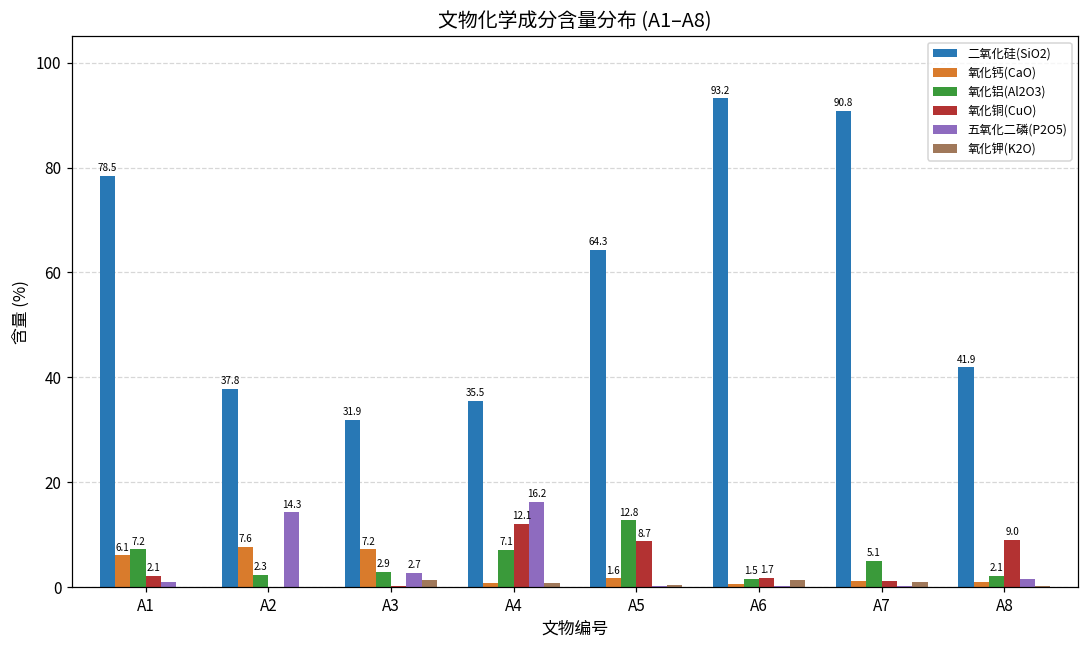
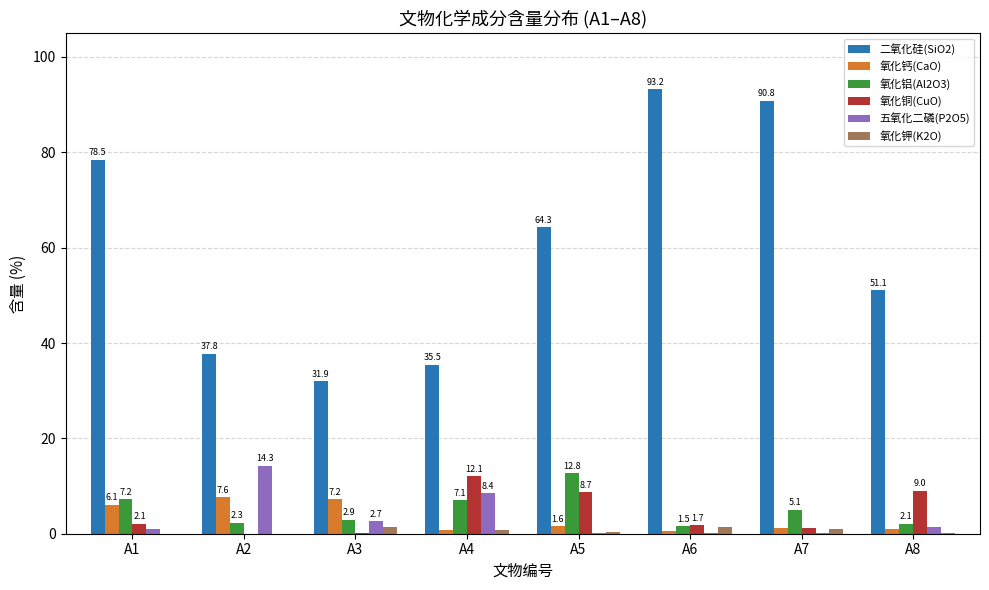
五氧化二磷(P2O5), A4: 16.2 -> 8.4
二氧化硅(SiO2), A8: 41.9 -> 51.1
